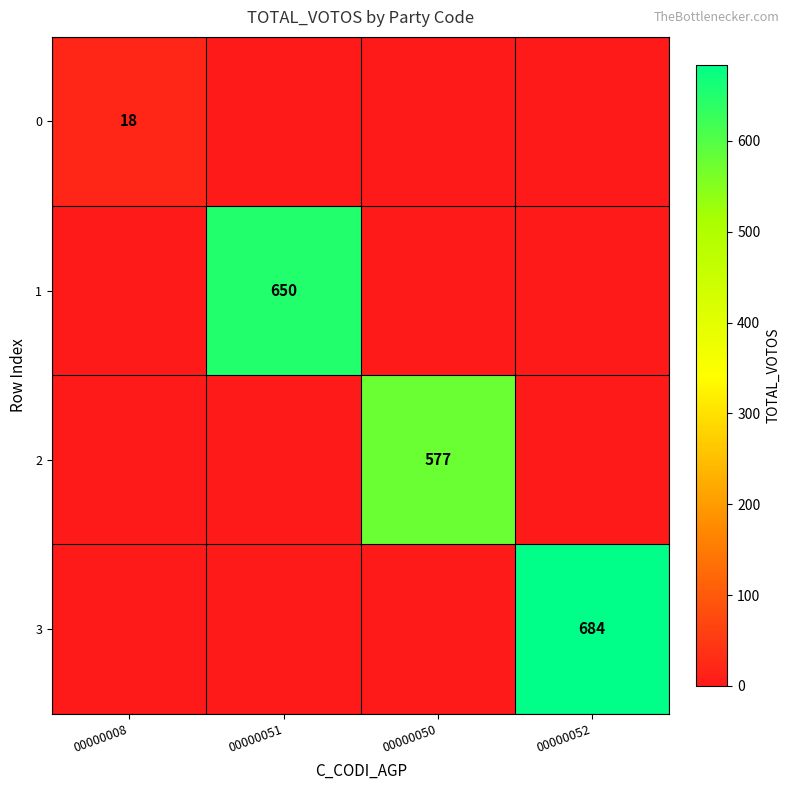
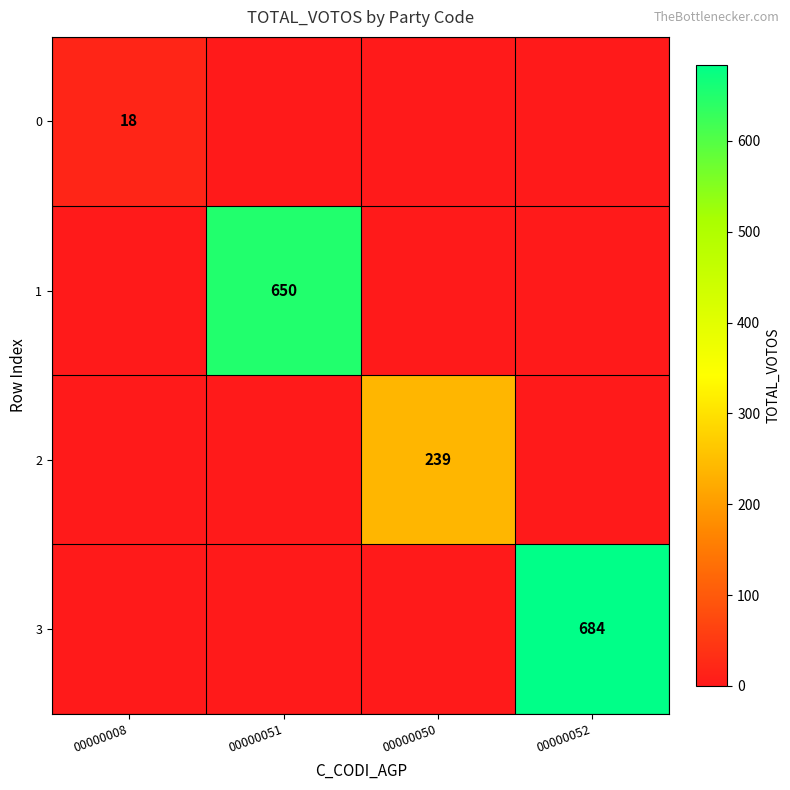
2, 00000050: 577 -> 239
